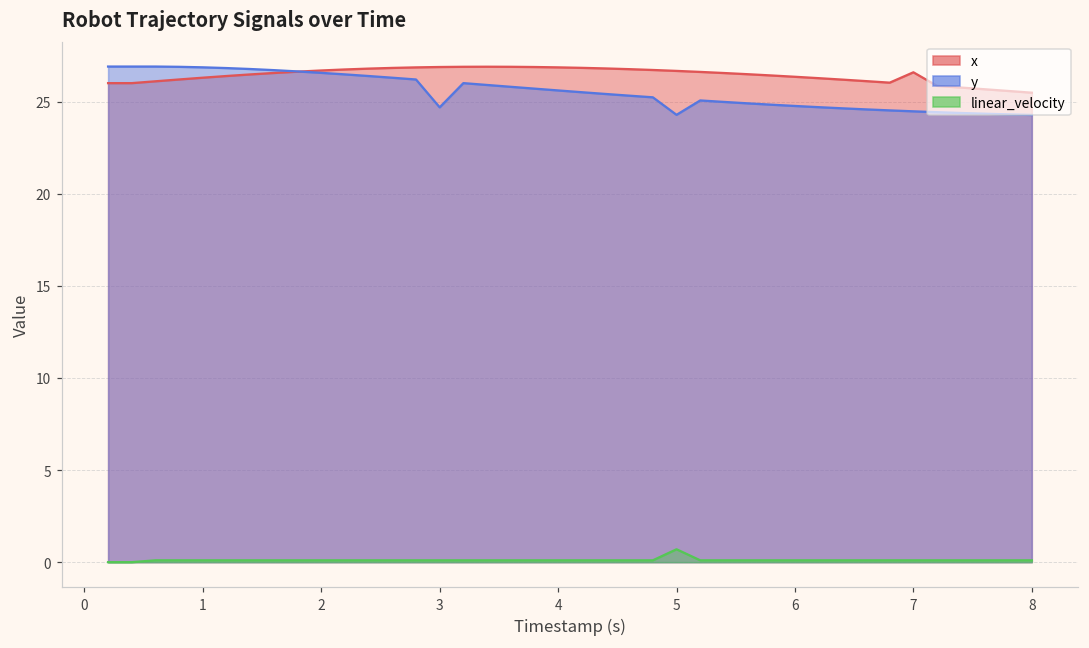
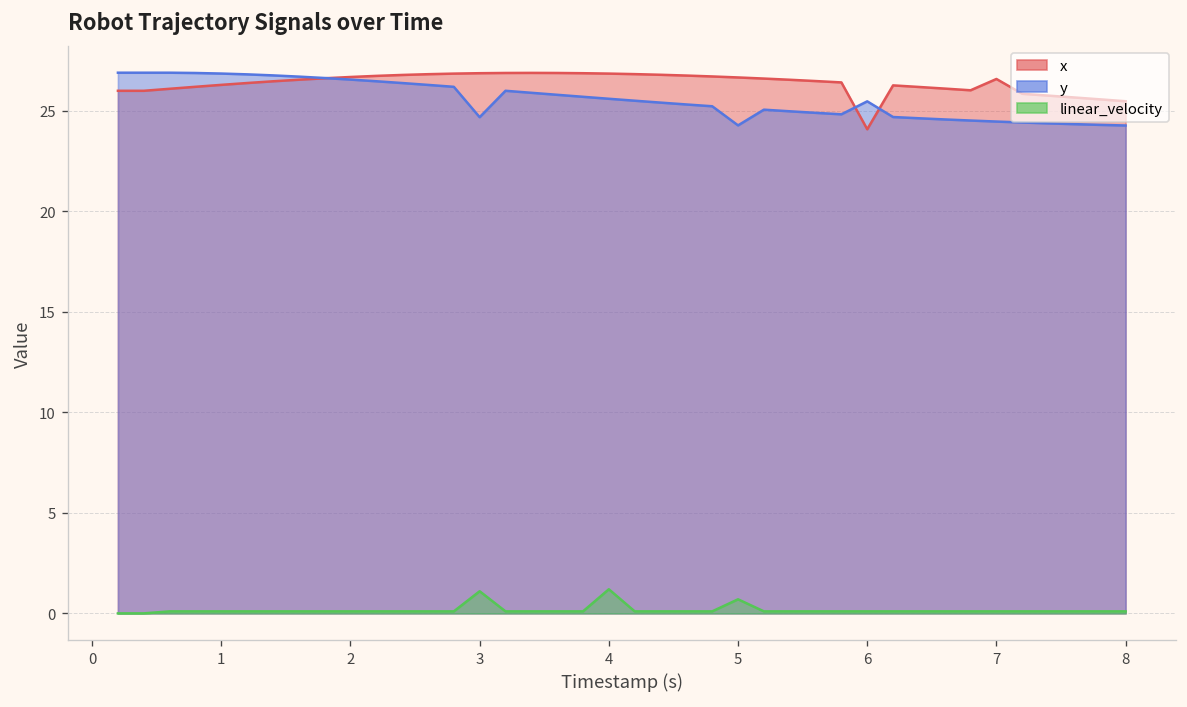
linear_velocity, 3: 0.1 -> 1.1
linear_velocity, 4: 0.1 -> 1.2
x, 6: 26.3 -> 24.1
y, 6: 24.8 -> 25.5
